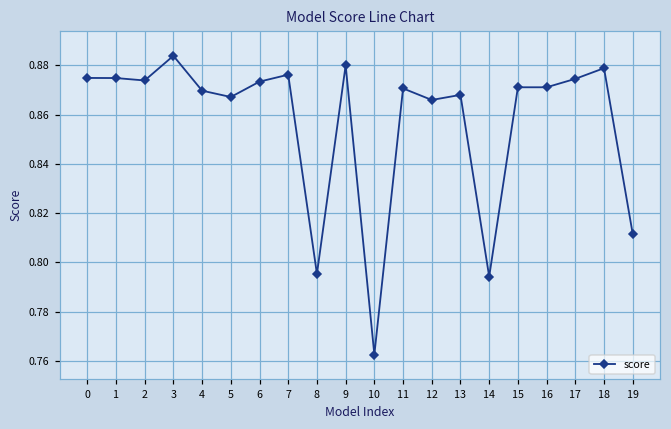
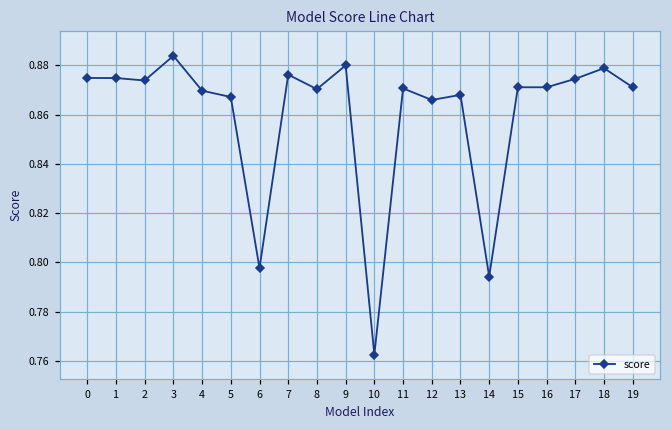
6: 0.873 -> 0.798
8: 0.795 -> 0.870
19: 0.812 -> 0.871
